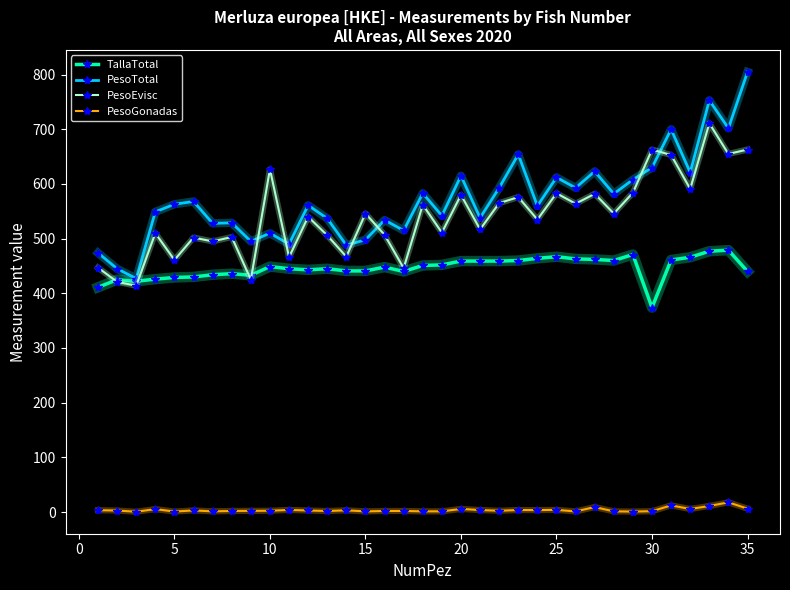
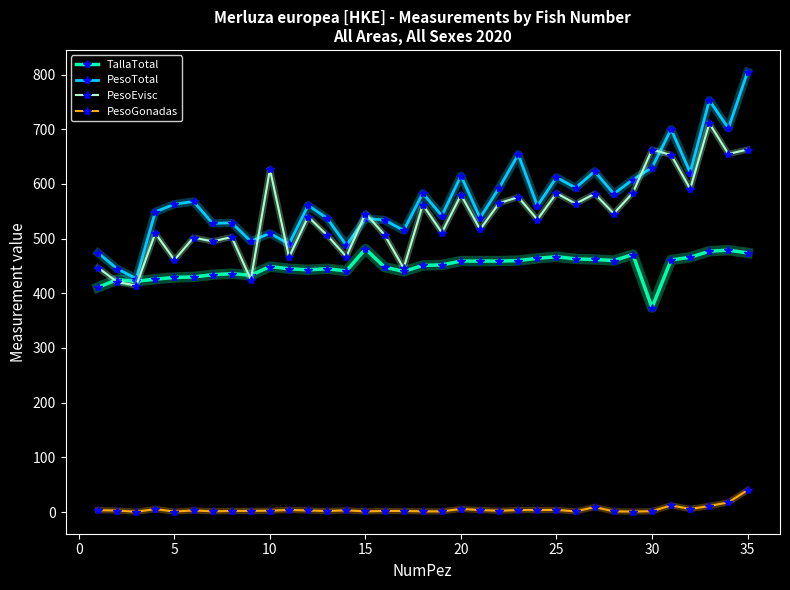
TallaTotal, 15: 440 -> 480
PesoTotal, 15: 500 -> 540
TallaTotal, 35: 440 -> 470
PesoGonadas, 35: 10 -> 40
